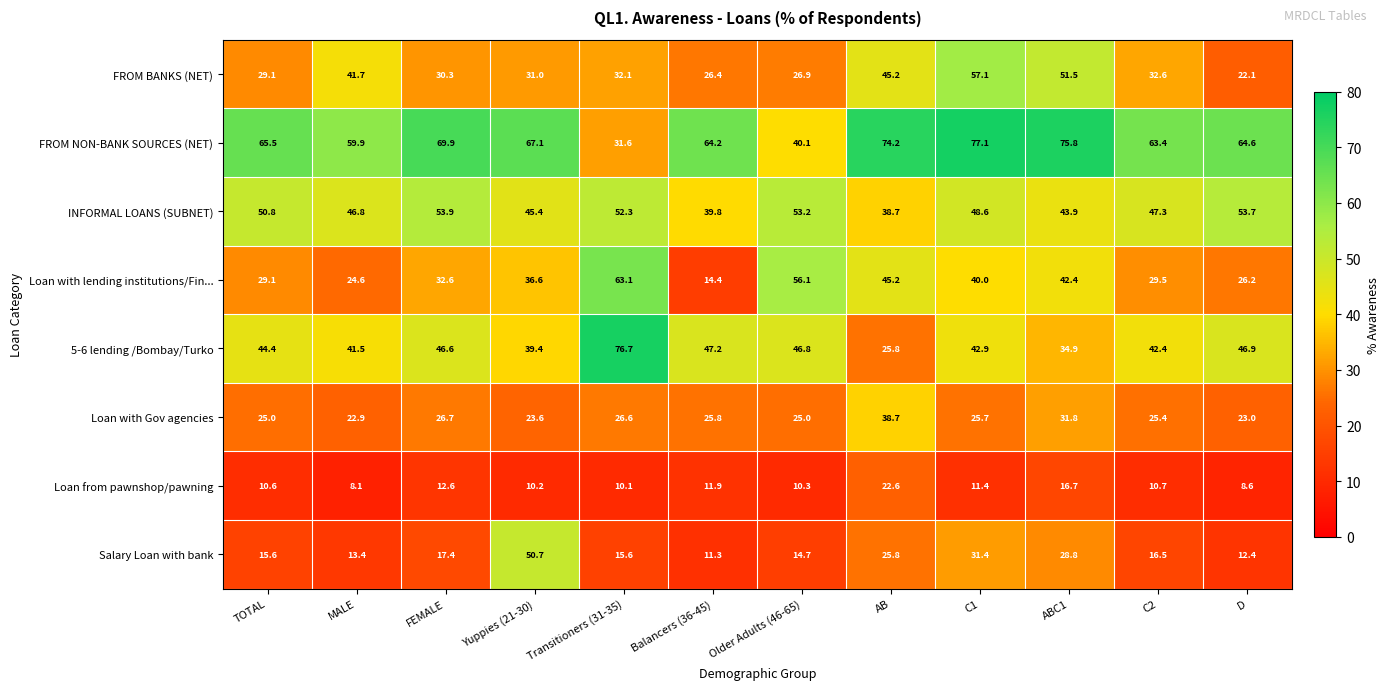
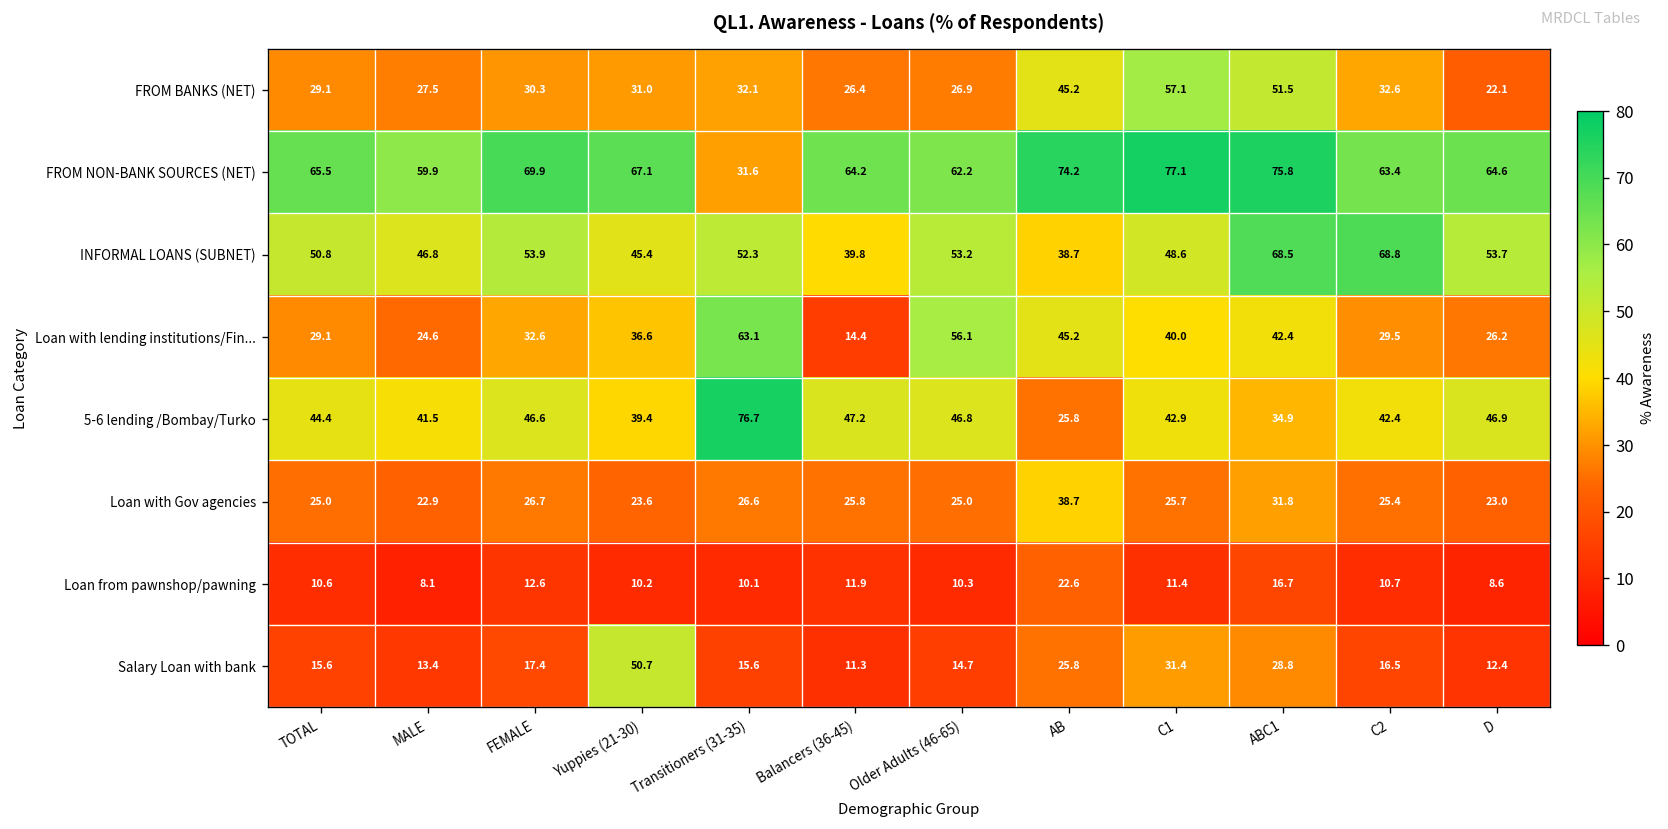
FROM BANKS (NET), MALE: 41.7 -> 27.5
FROM NON-BANK SOURCES (NET), Older Adults (46-65): 40.1 -> 62.2
INFORMAL LOANS (SUBNET), ABC1: 43.9 -> 68.5
INFORMAL LOANS (SUBNET), C2: 47.3 -> 68.8
